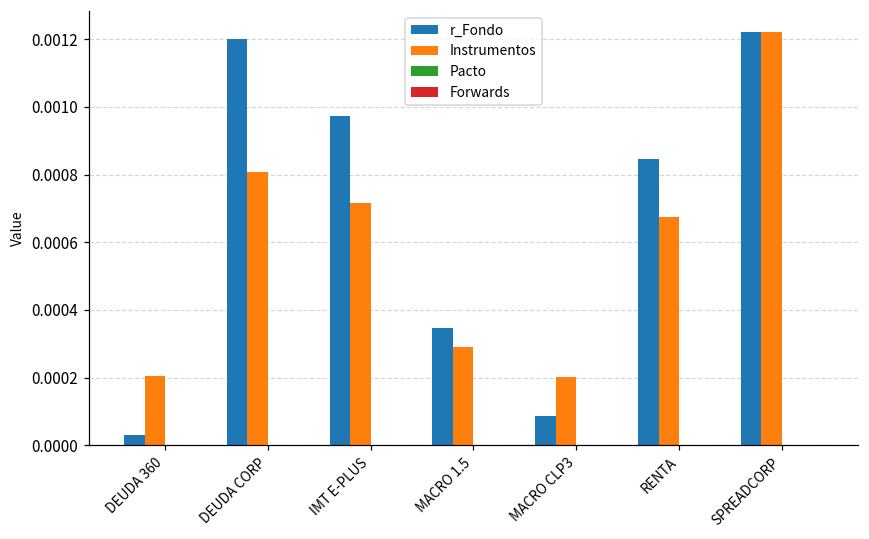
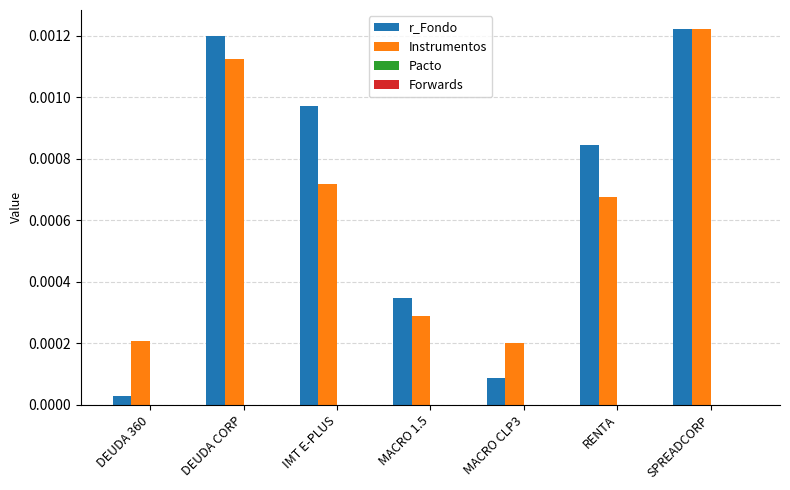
Instrumentos, DEUDA CORP: 0.00081 -> 0.00112
